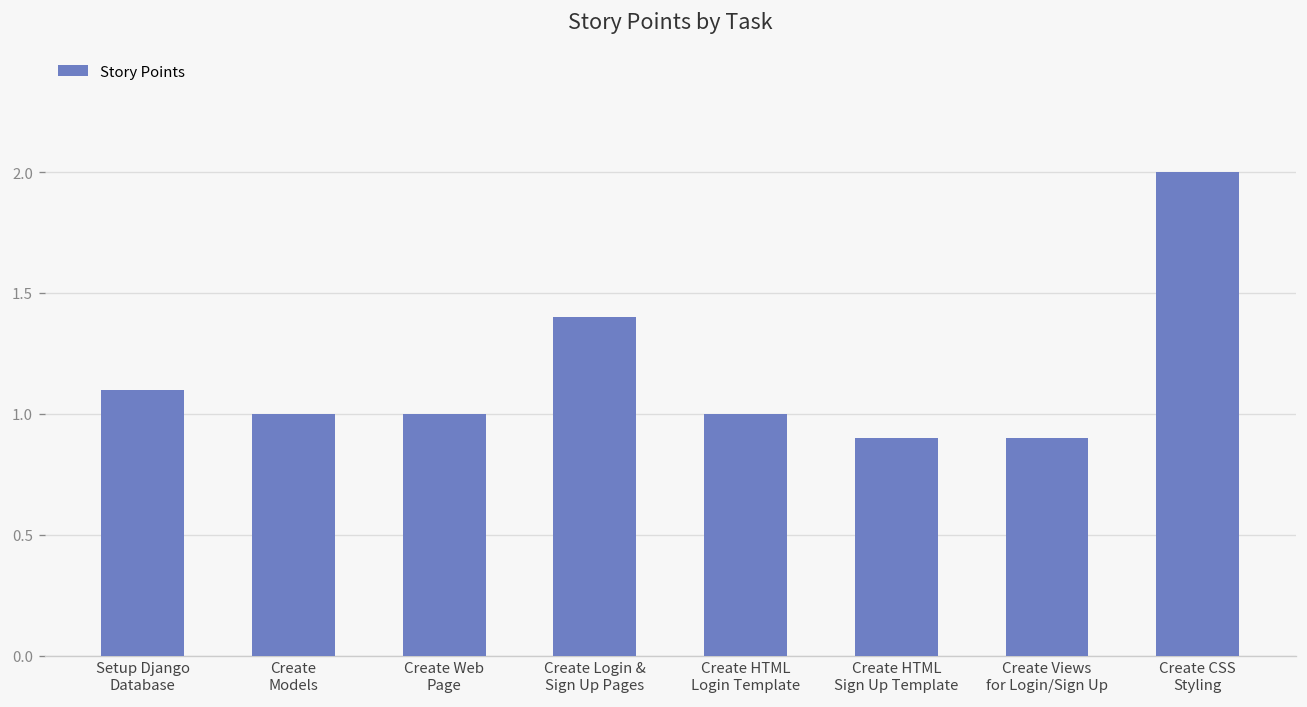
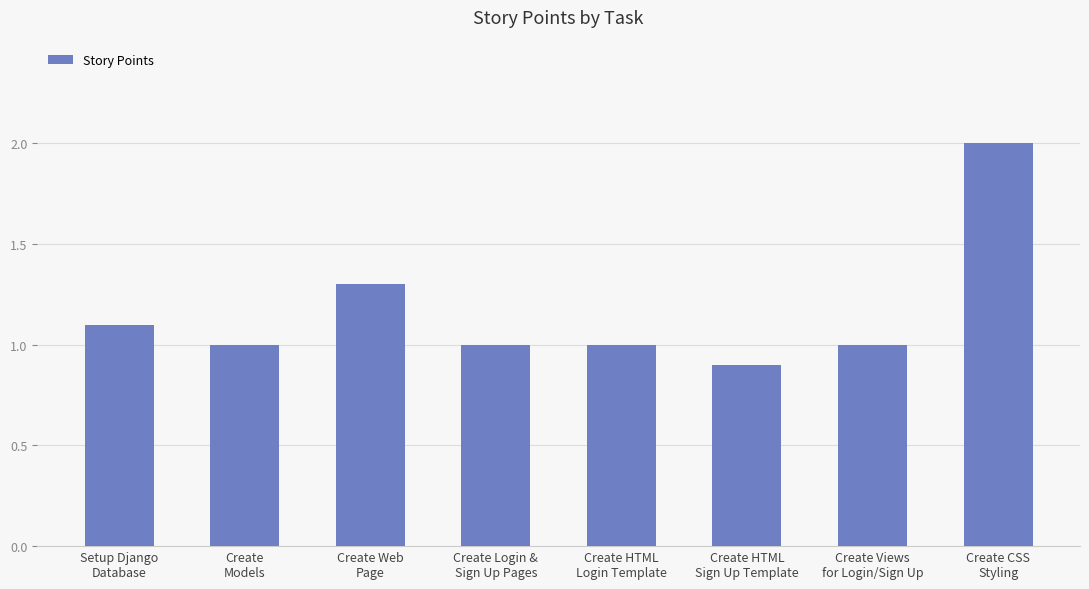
Create Web Page: 1.0 -> 1.3
Create Login & Sign Up Pages: 1.4 -> 1.0
Create Views for Login/Sign Up: 0.9 -> 1.0
